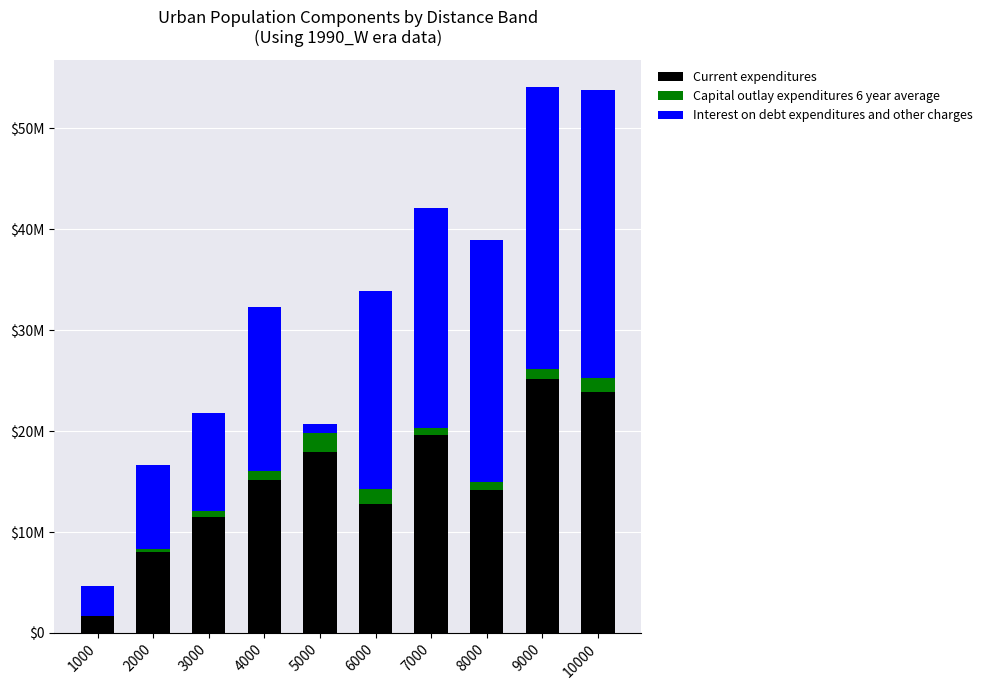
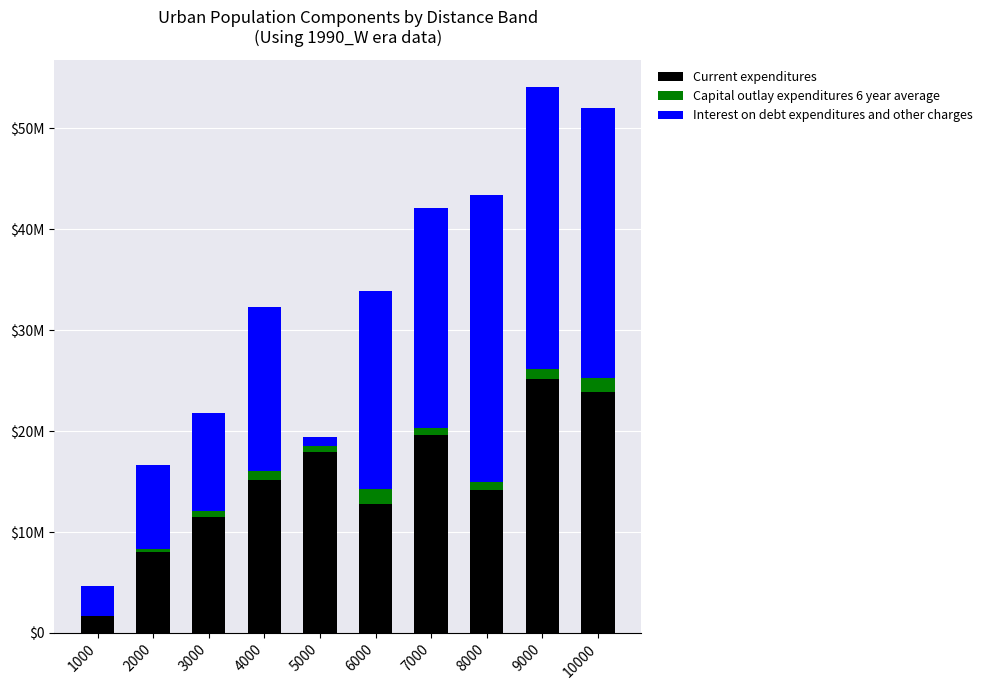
Capital outlay expenditures 6 year average, 5000: $1900000 -> $600000
Interest on debt expenditures and other charges, 8000: $23900000 -> $28400000
Interest on debt expenditures and other charges, 10000: $28500000 -> $26800000
